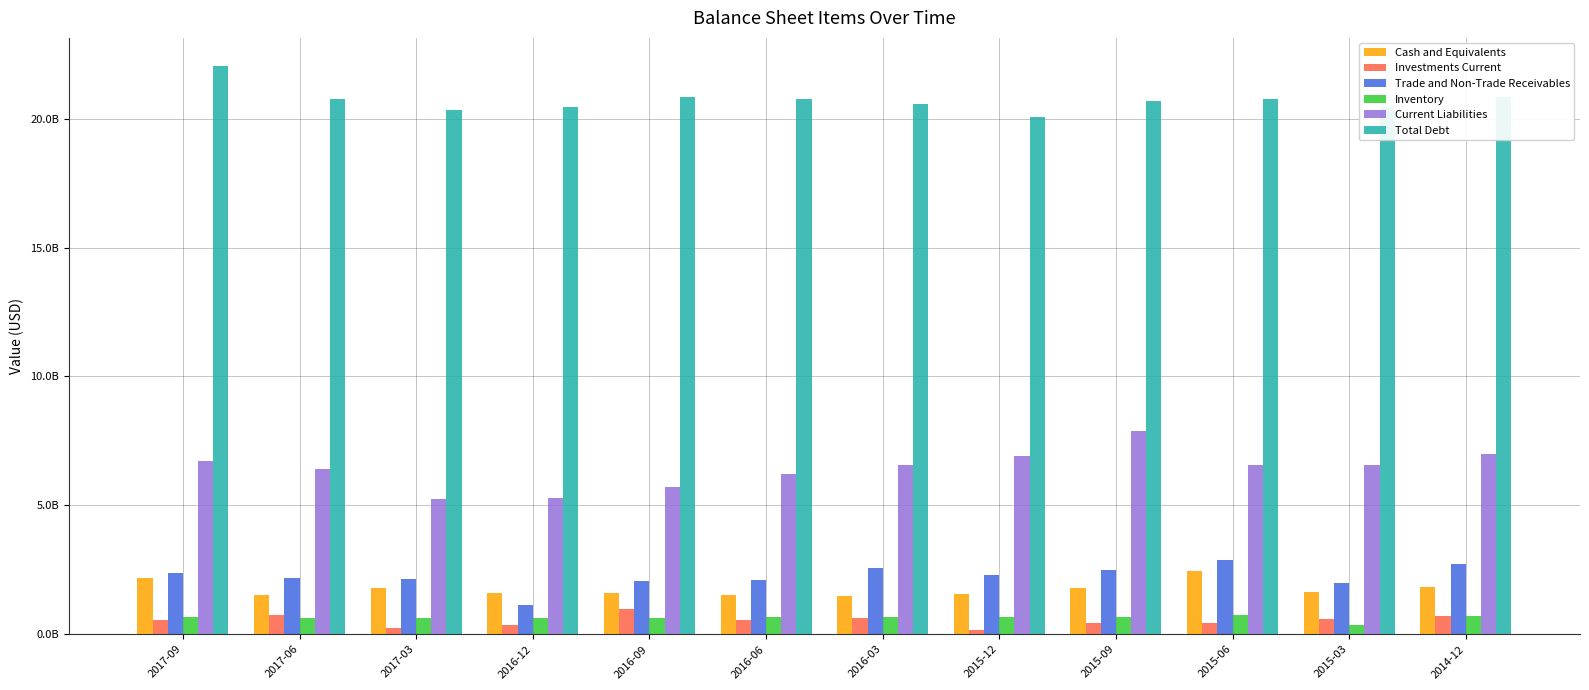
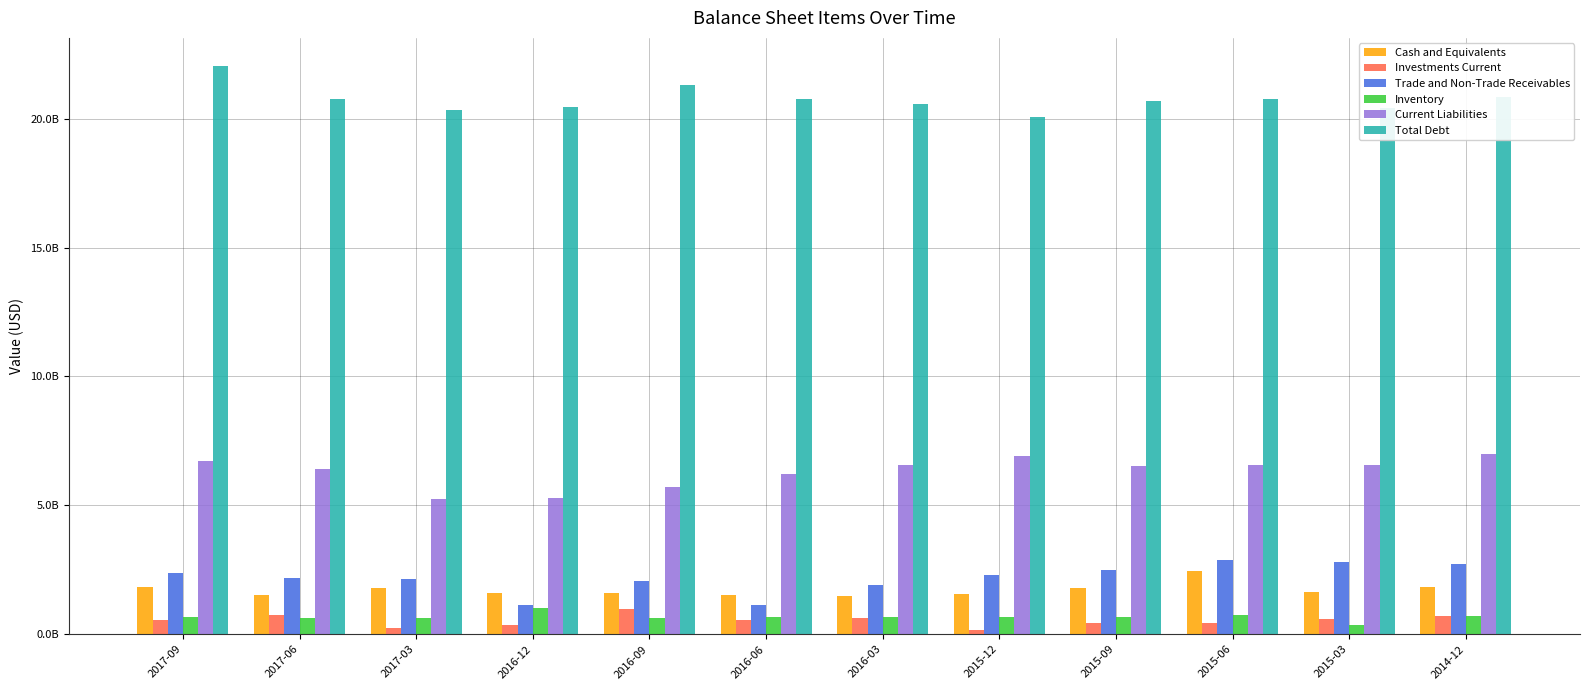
Cash and Equivalents, 2017-09: 2200000000 -> 1800000000
Inventory, 2016-12: 600000000 -> 1000000000
Total Debt, 2016-09: 20800000000 -> 21300000000
Trade and Non-Trade Receivables, 2016-06: 2100000000 -> 1100000000
Trade and Non-Trade Receivables, 2016-03: 2600000000 -> 1900000000
Current Liabilities, 2015-09: 7900000000 -> 6500000000
Trade and Non-Trade Receivables, 2015-03: 2000000000 -> 2800000000
